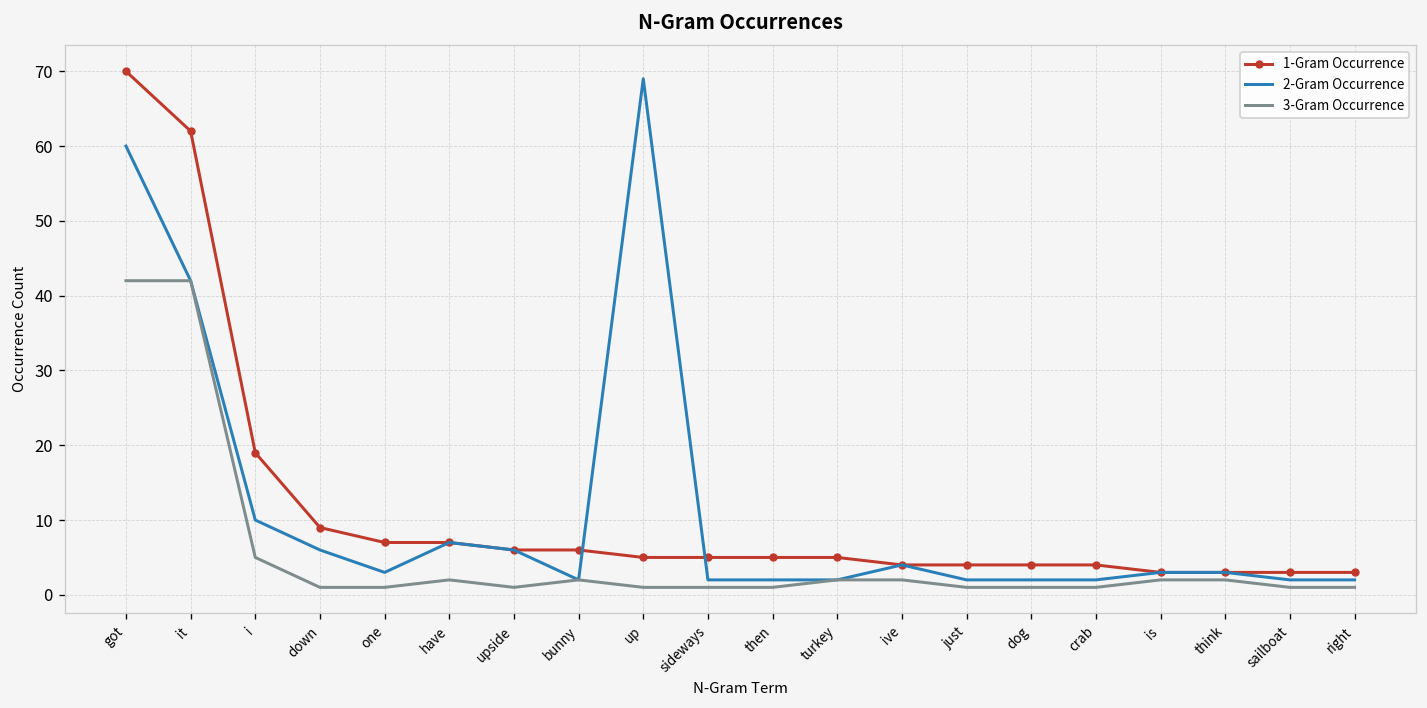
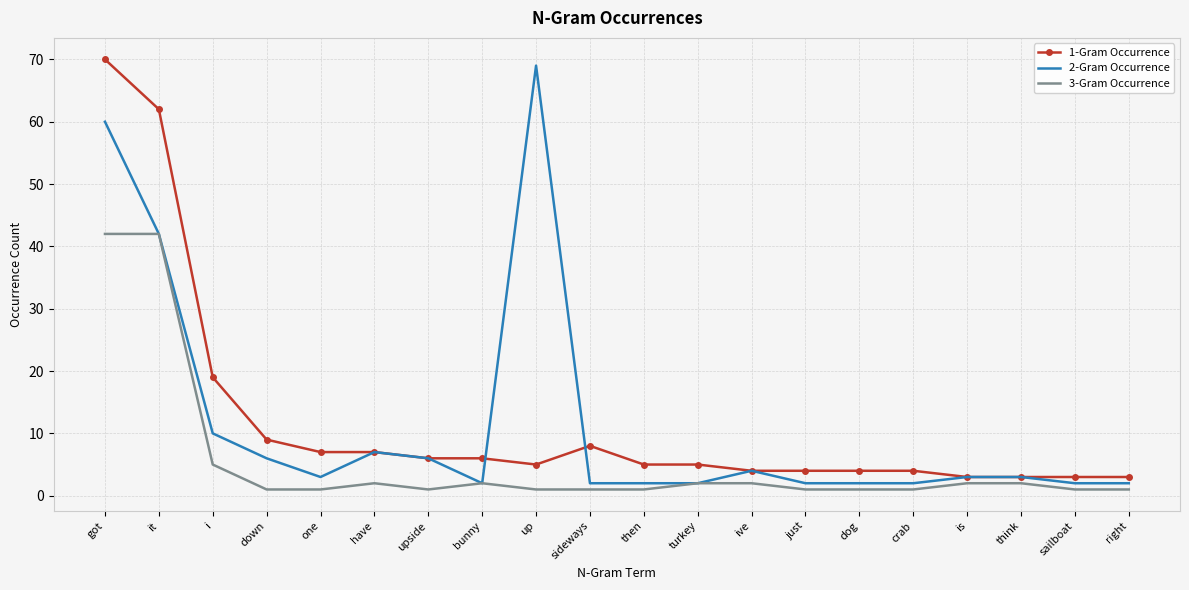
1-Gram Occurrence, sideways: 5 -> 8
